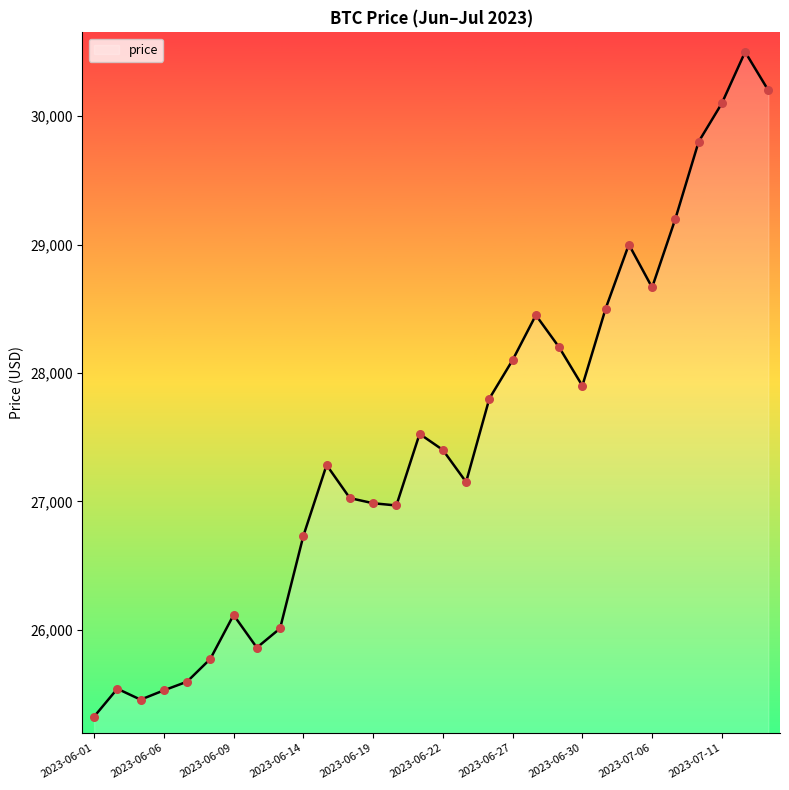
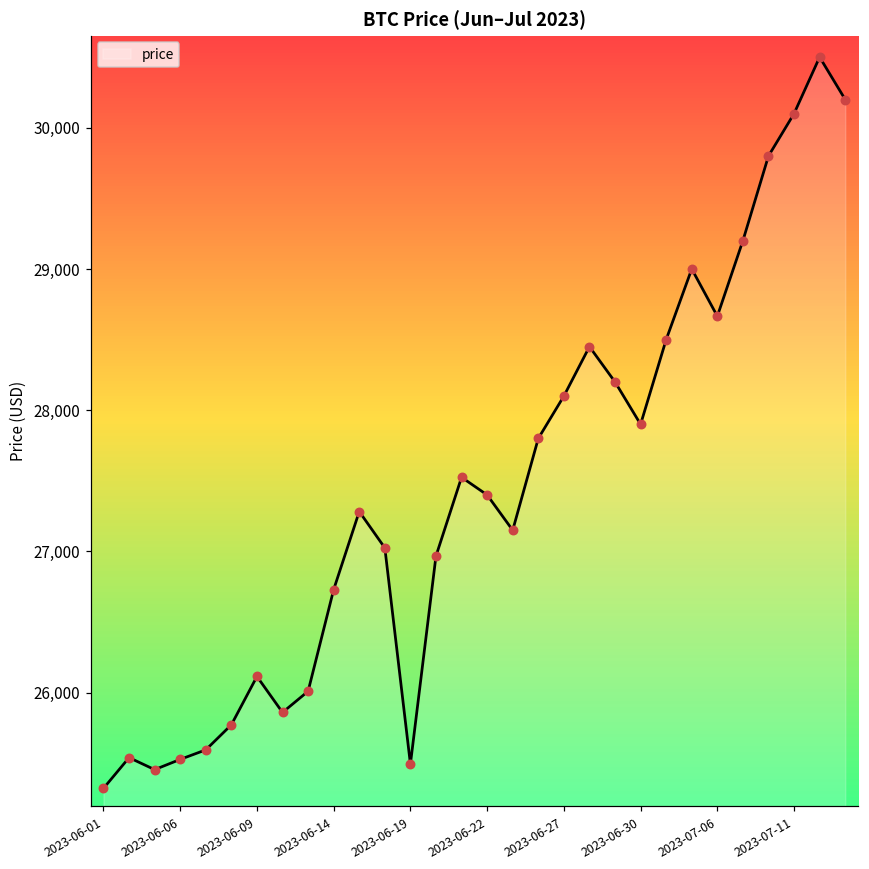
2023-06-19: 26,990 -> 25,490
